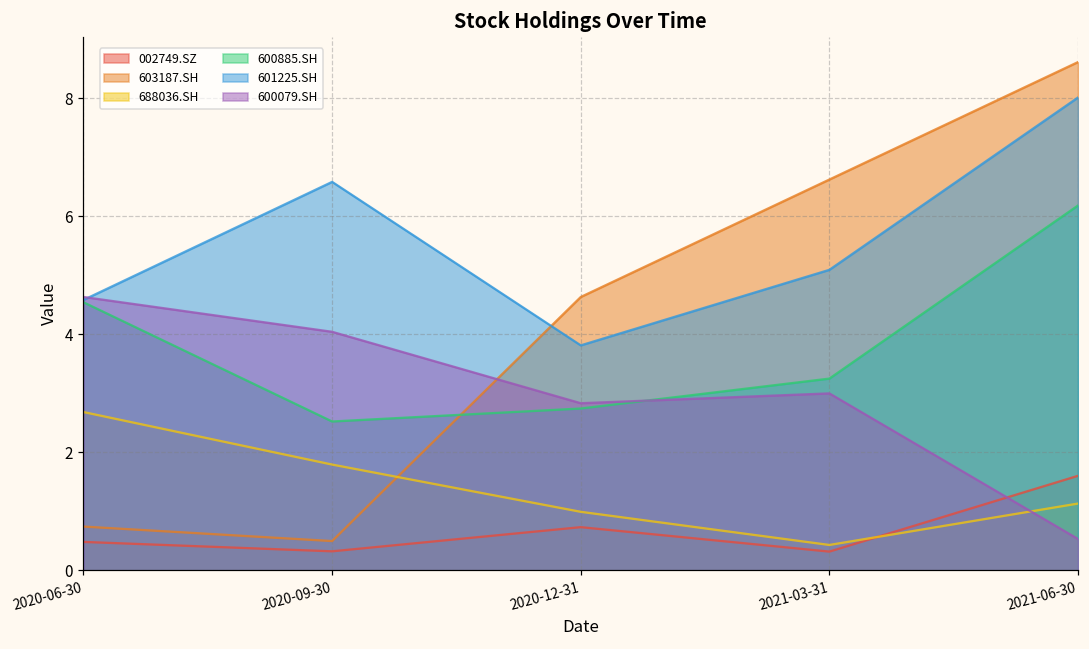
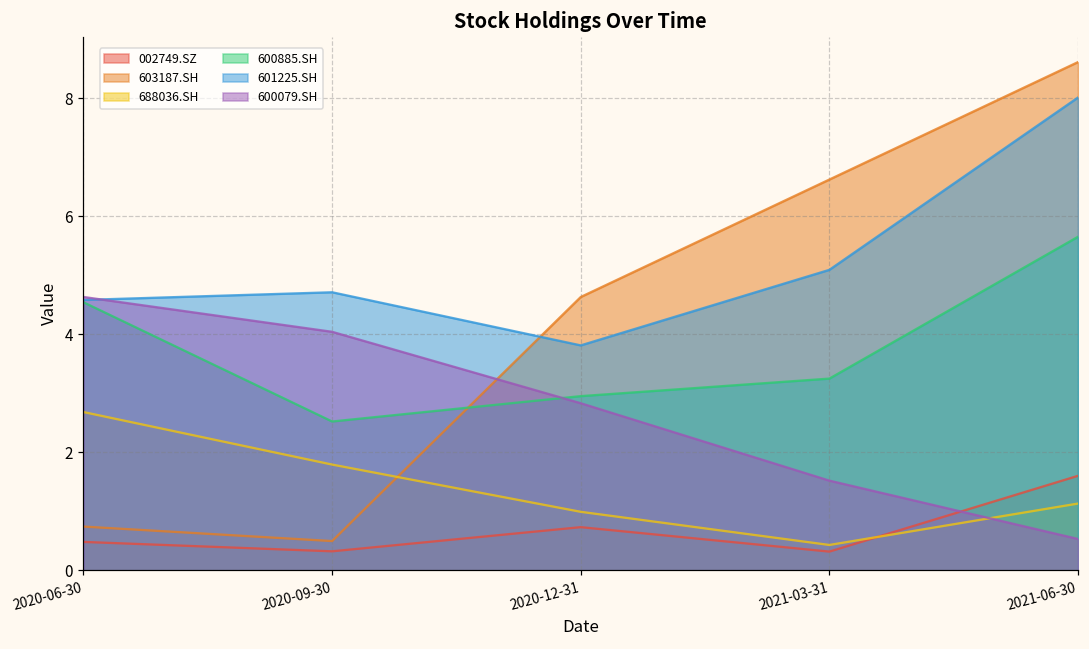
601225.SH, 2020-09-30: 6.6 -> 4.7
600885.SH, 2020-12-31: 2.7 -> 3.0
600079.SH, 2021-03-31: 3.0 -> 1.5
600885.SH, 2021-06-30: 6.2 -> 5.7
